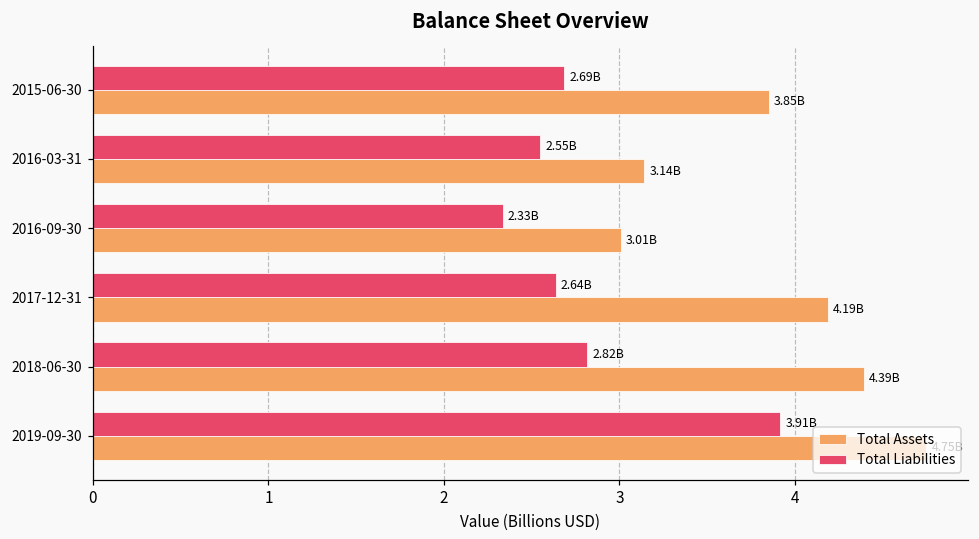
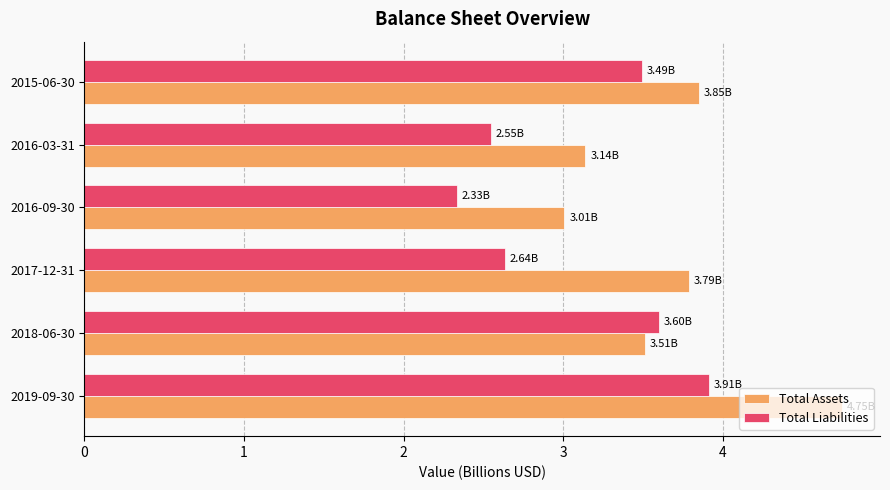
Total Liabilities, 2015-06-30: 2.69B -> 3.49B
Total Assets, 2017-12-31: 4.19B -> 3.79B
Total Liabilities, 2018-06-30: 2.82B -> 3.60B
Total Assets, 2018-06-30: 4.39B -> 3.51B
